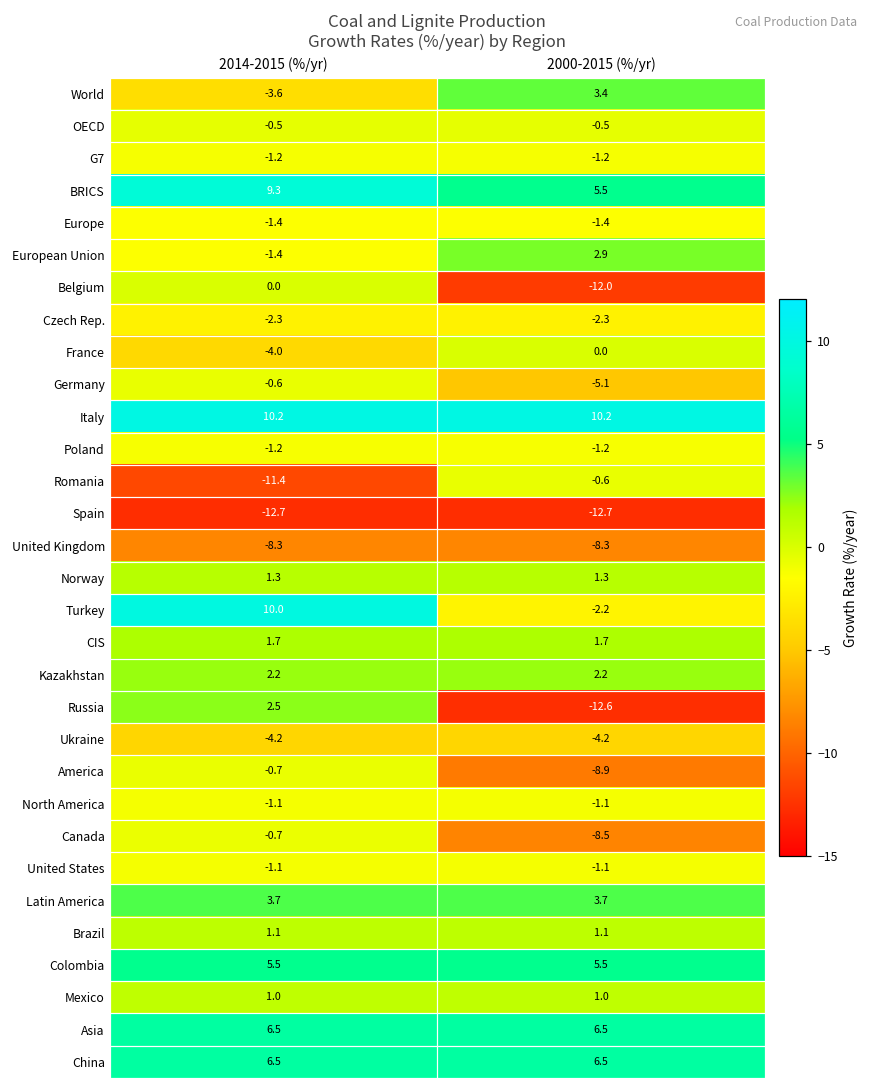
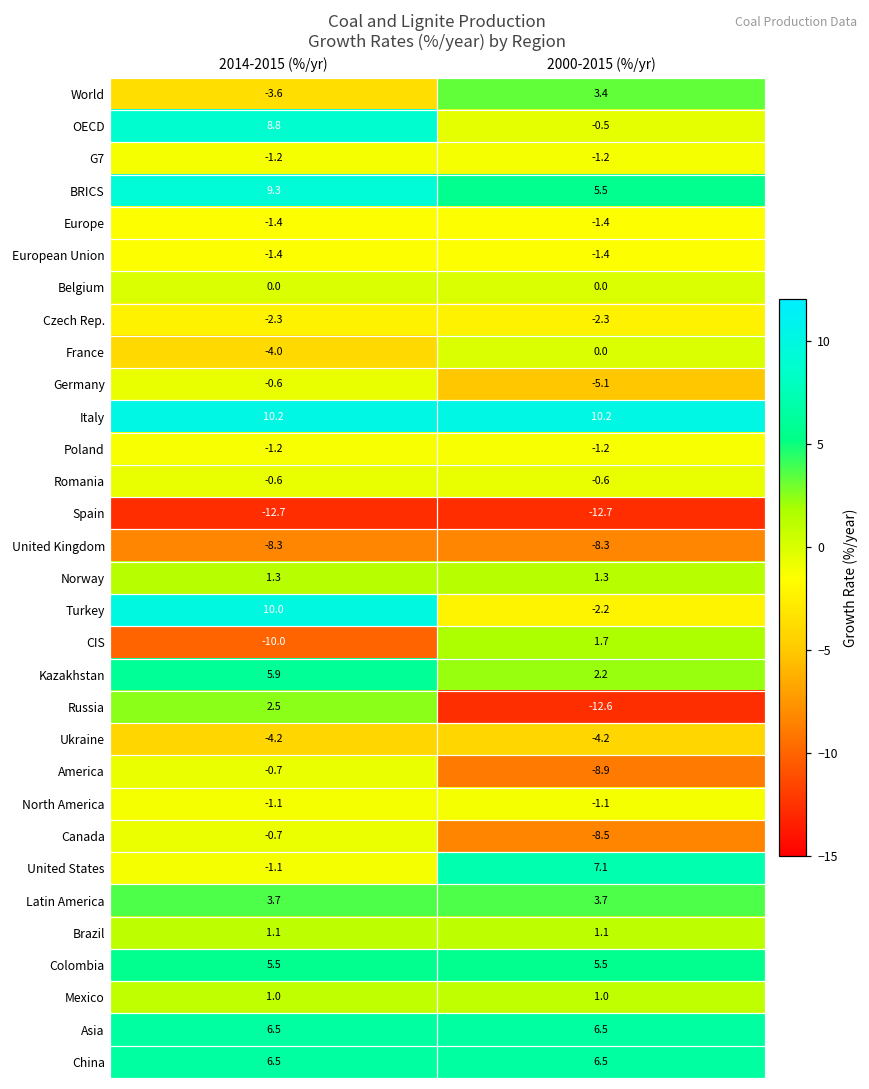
OECD, 2014-2015 (%/yr): -0.5 -> 8.8
European Union, 2000-2015 (%/yr): 2.9 -> -1.4
Belgium, 2000-2015 (%/yr): -12.0 -> 0.0
Romania, 2014-2015 (%/yr): -11.4 -> -0.6
CIS, 2014-2015 (%/yr): 1.7 -> -10.0
Kazakhstan, 2014-2015 (%/yr): 2.2 -> 5.9
United States, 2000-2015 (%/yr): -1.1 -> 7.1
